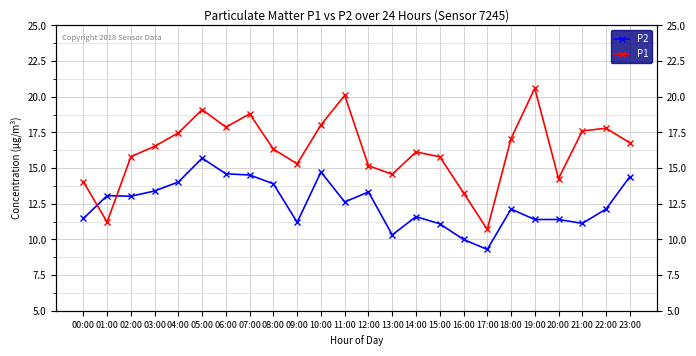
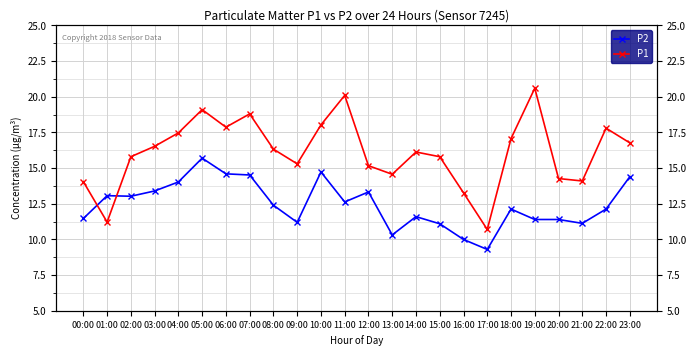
P2, 08:00: 13.9 -> 12.4
P1, 21:00: 17.6 -> 14.1
